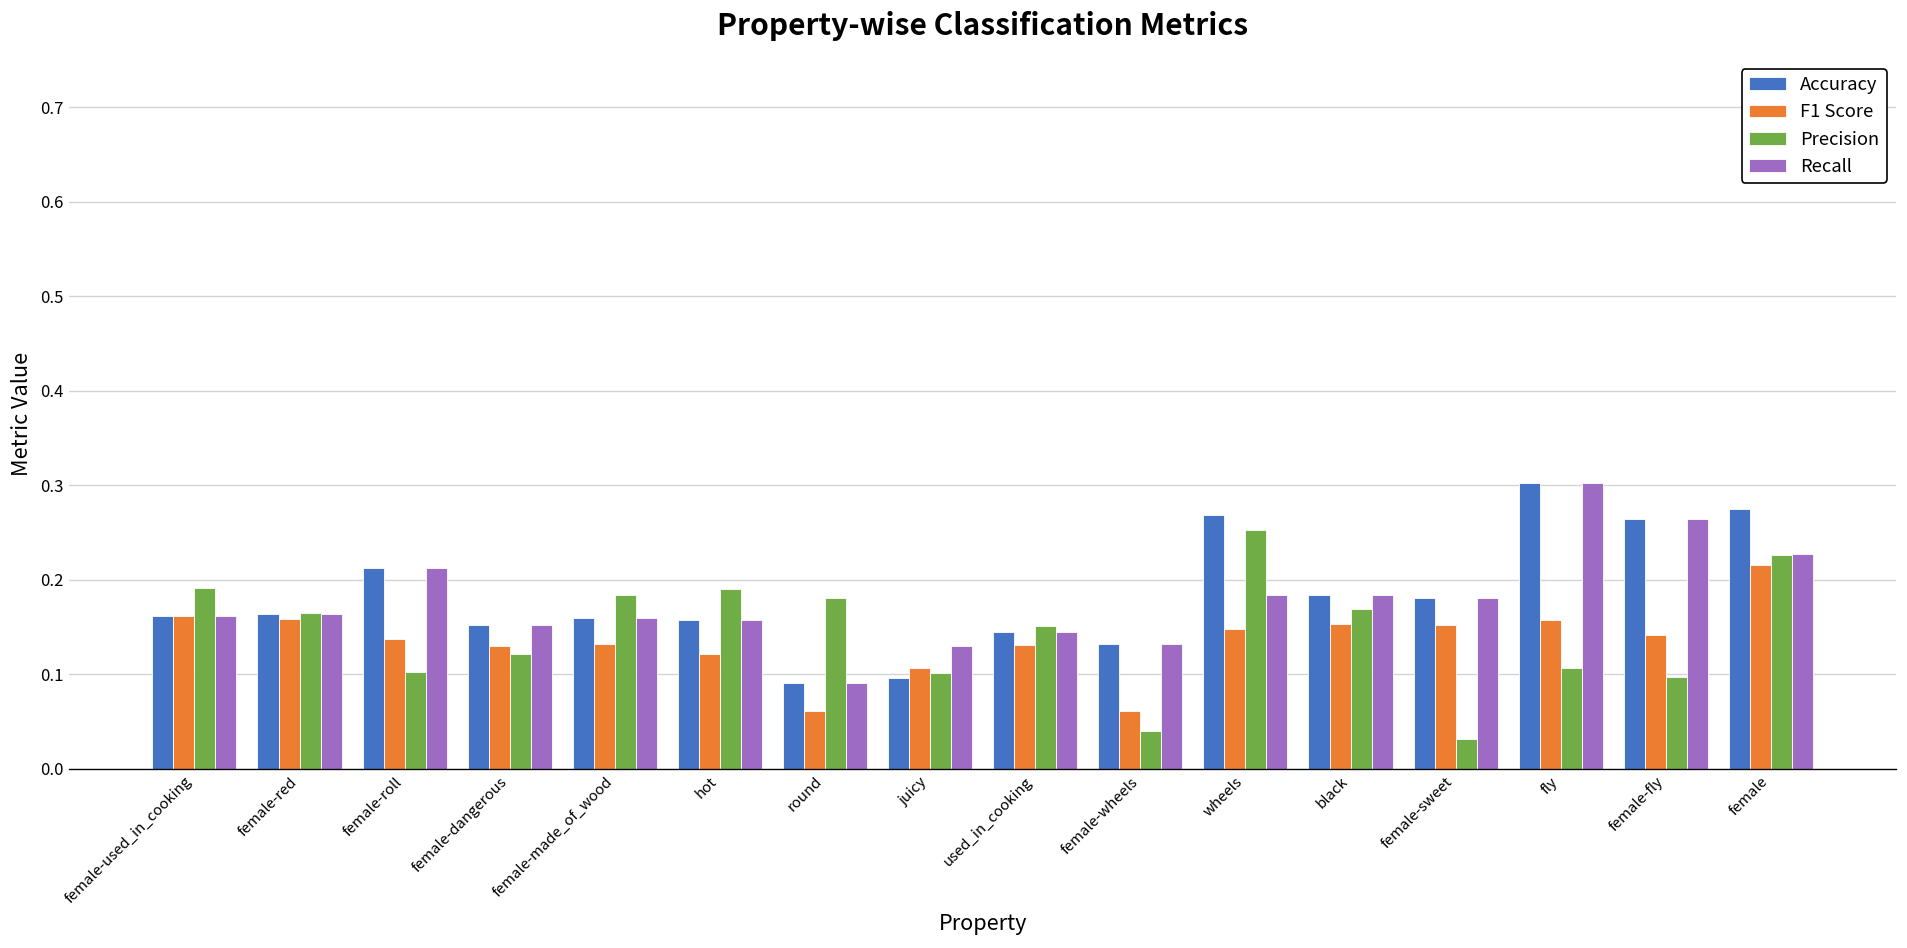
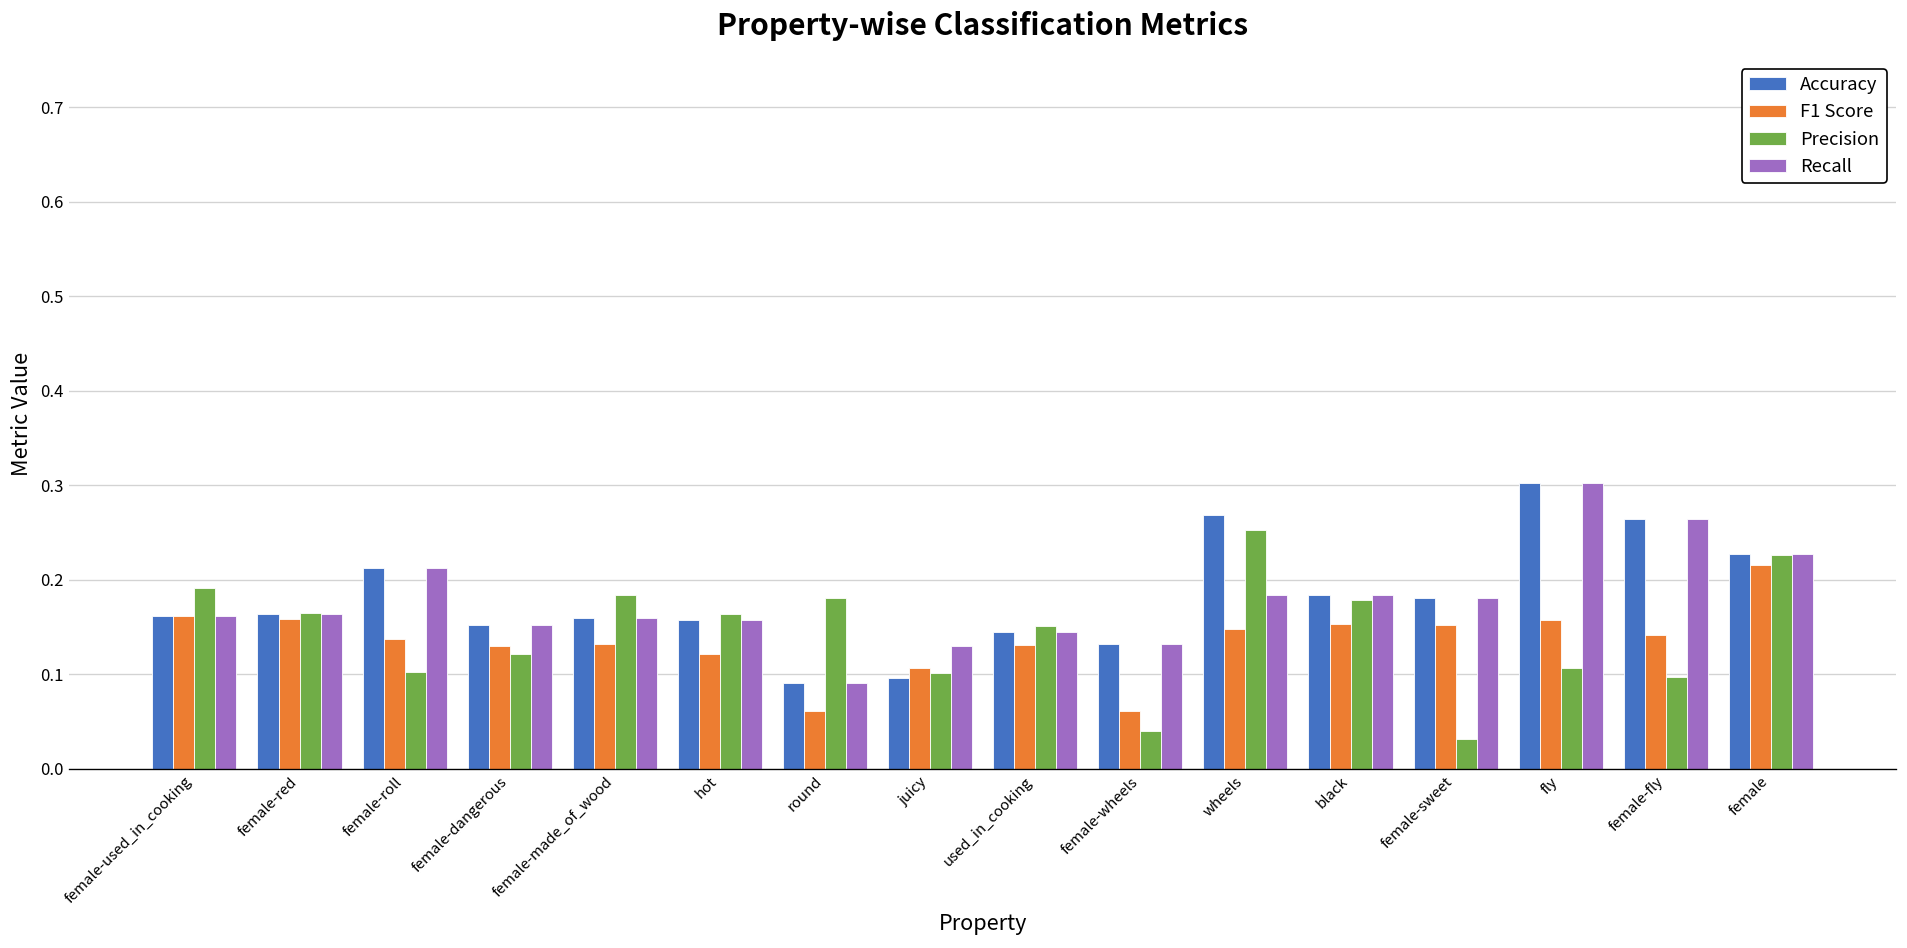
Precision, hot: 0.19 -> 0.16
Precision, black: 0.17 -> 0.18
Accuracy, female: 0.28 -> 0.23
